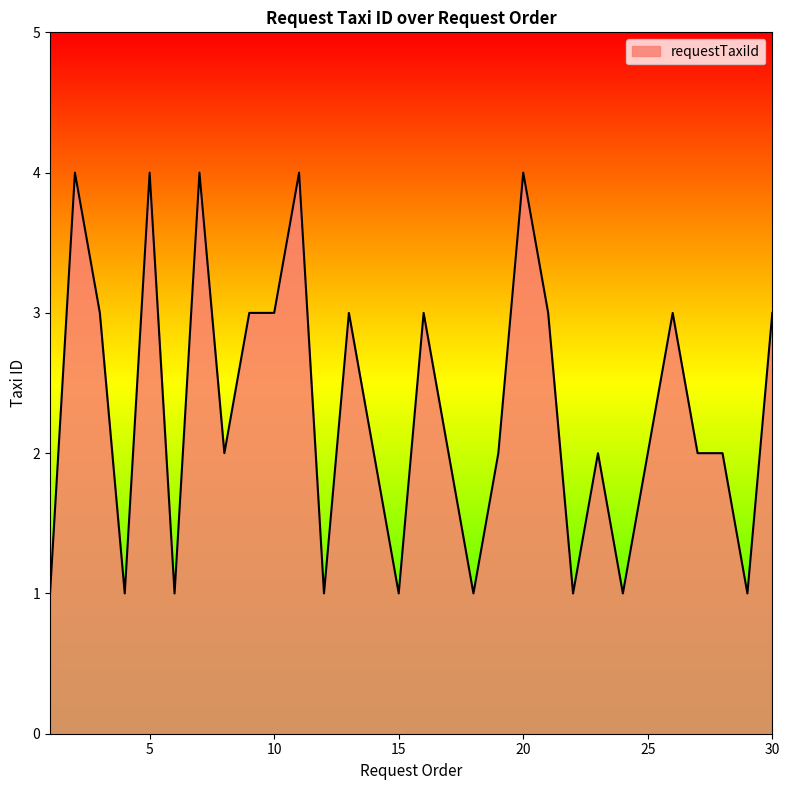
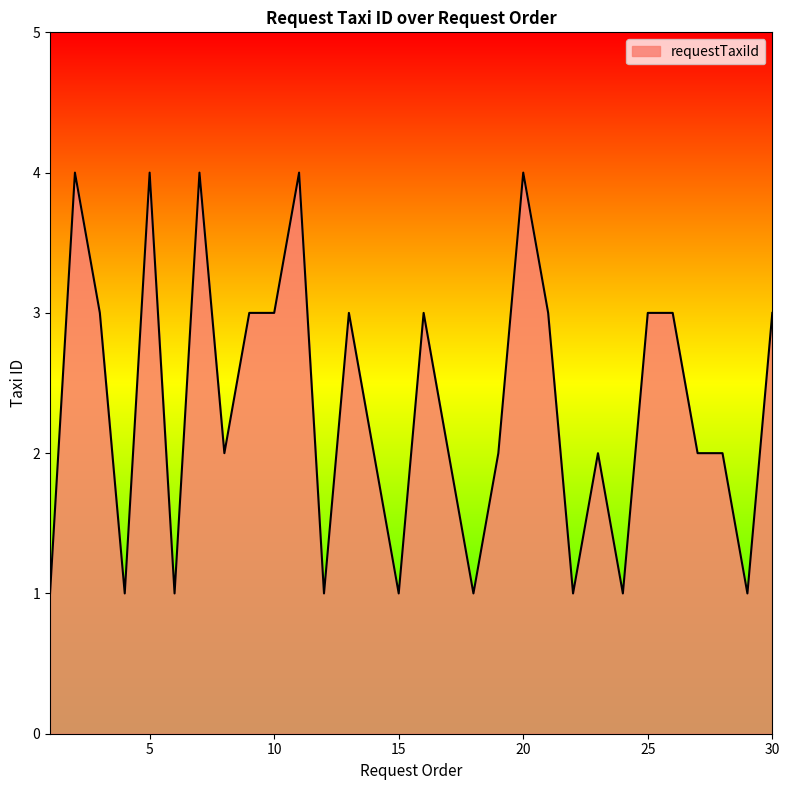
25: 2 -> 3
